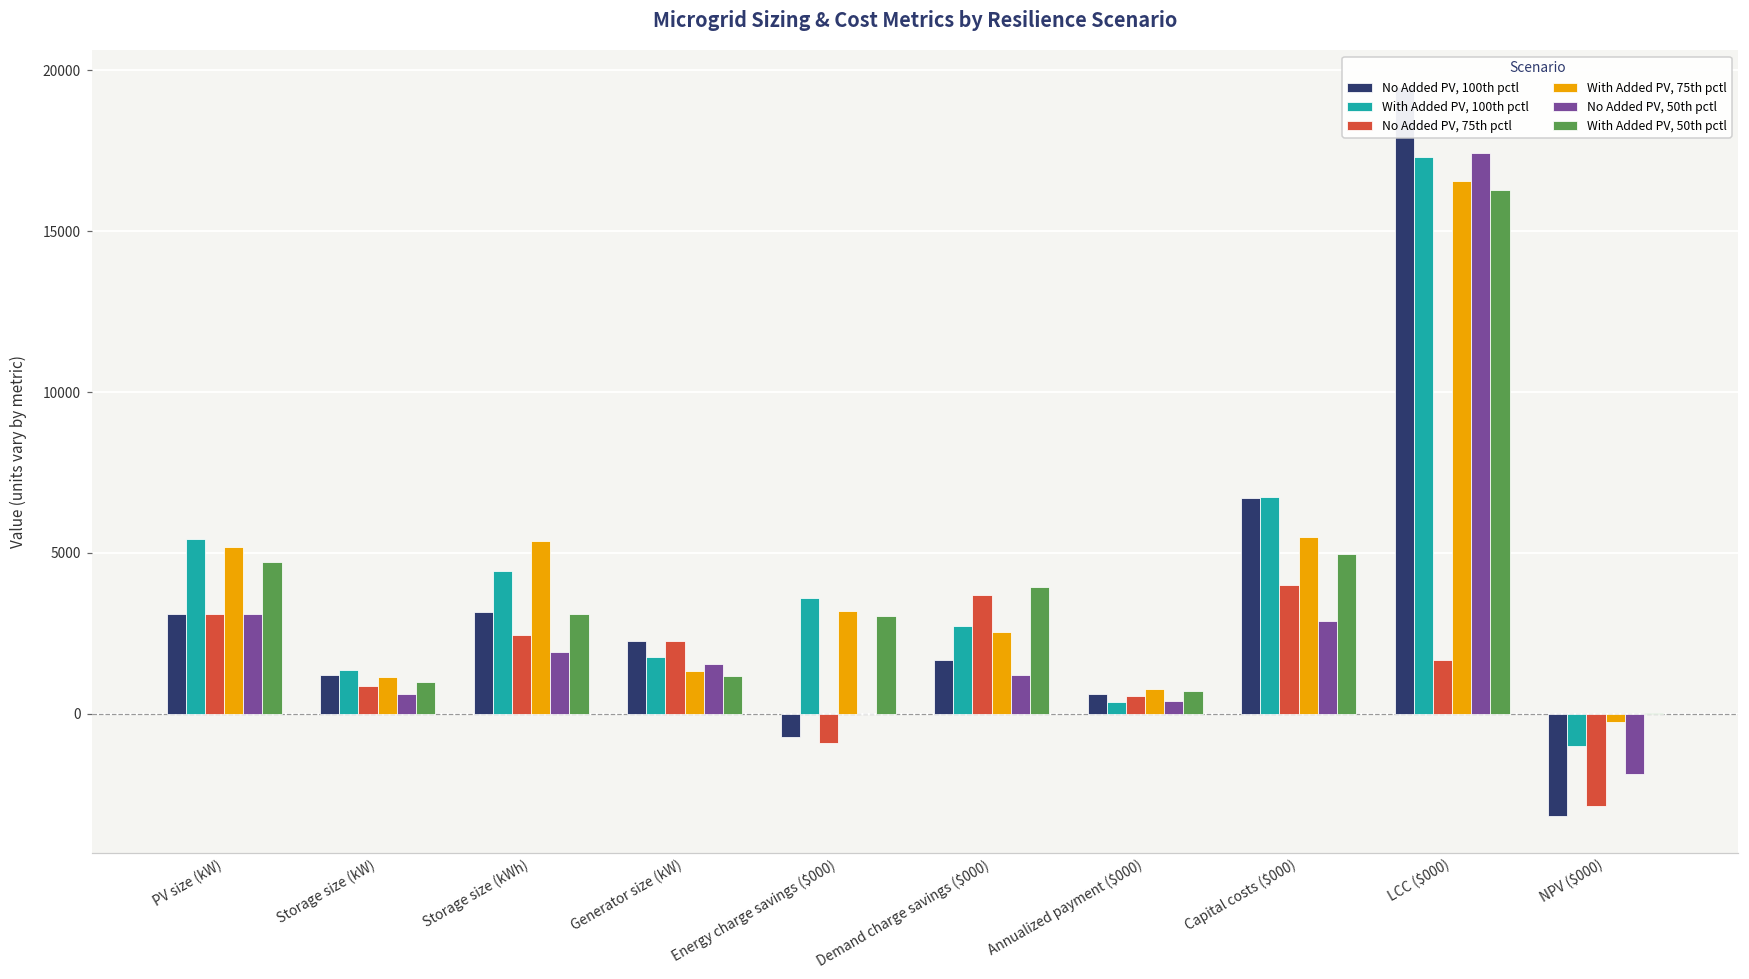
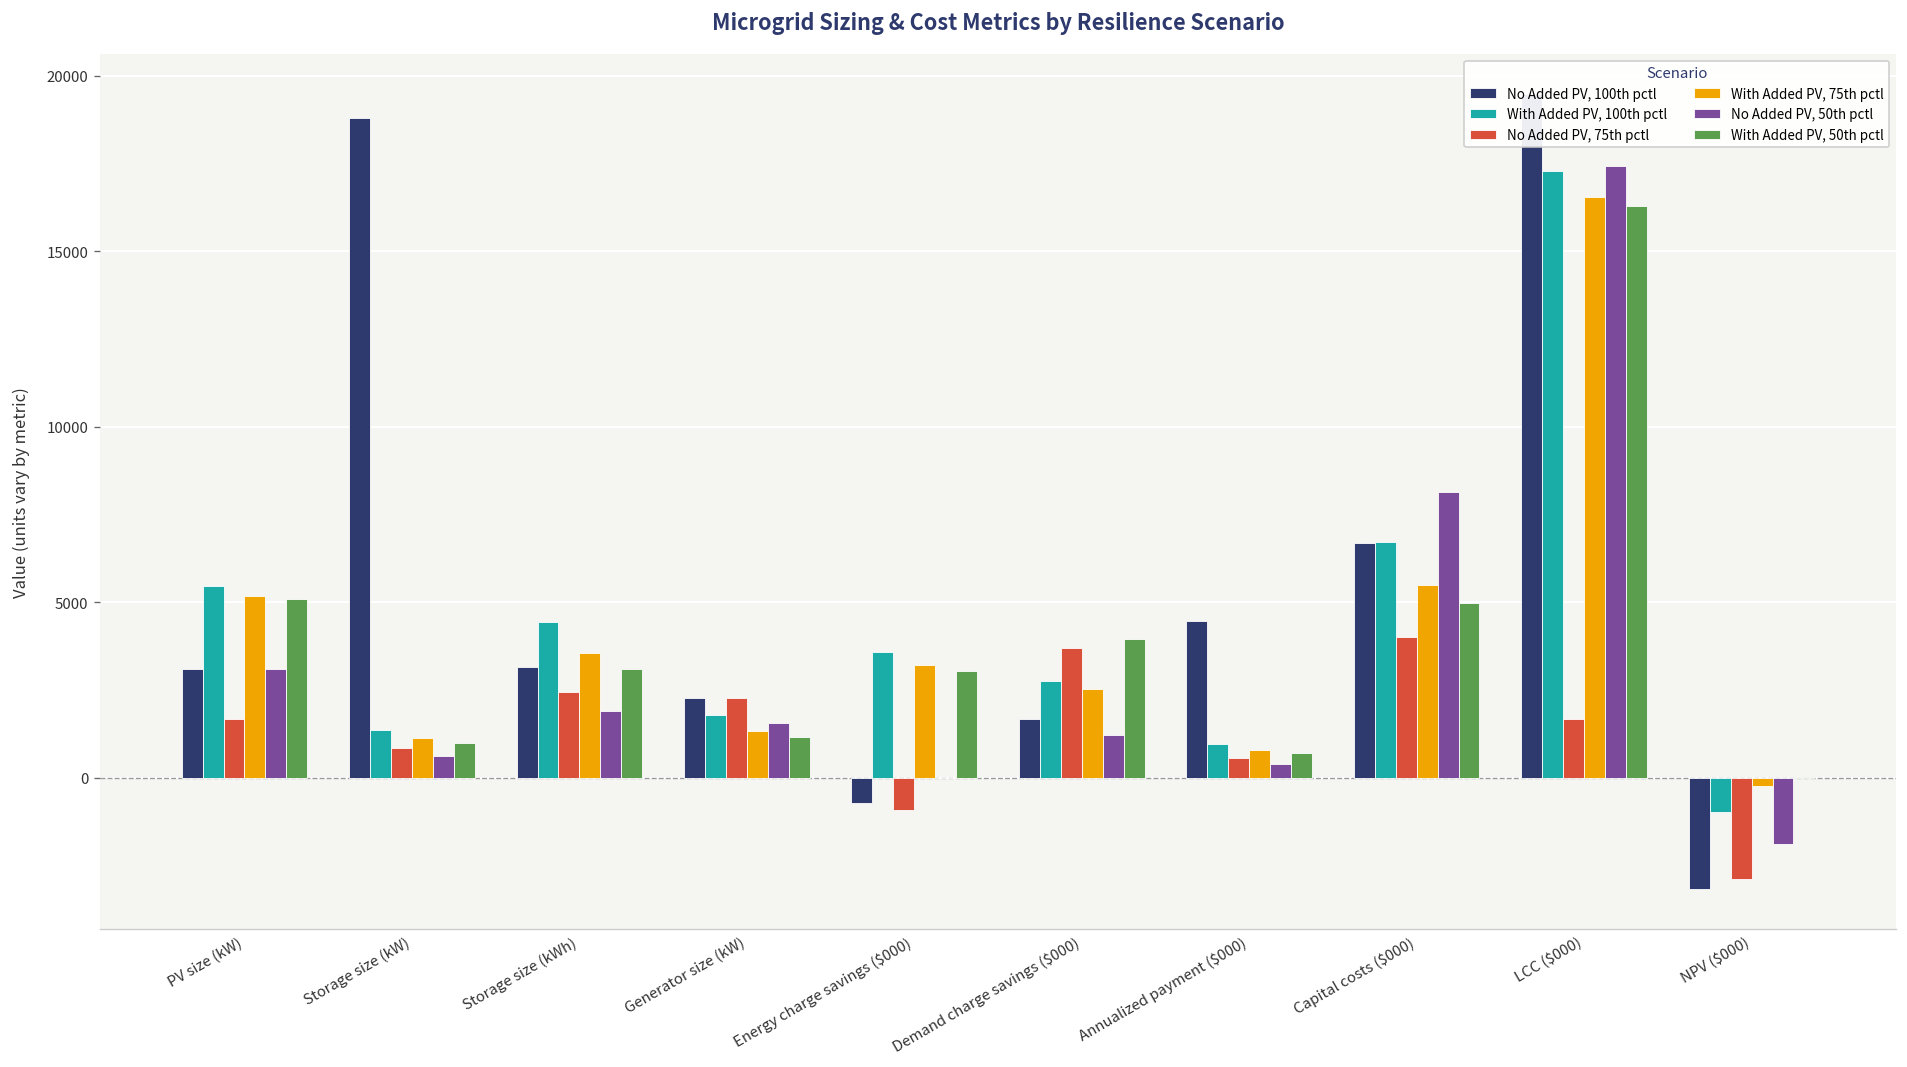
No Added PV, 75th pctl, PV size (kW): 3100 -> 1700
With Added PV, 50th pctl, PV size (kW): 4700 -> 5100
No Added PV, 100th pctl, Storage size (kW): 1200 -> 18800
With Added PV, 75th pctl, Storage size (kWh): 5400 -> 3600
No Added PV, 100th pctl, Annualized payment ($000): 600 -> 4500
With Added PV, 100th pctl, Annualized payment ($000): 400 -> 900
No Added PV, 50th pctl, Capital costs ($000): 2900 -> 8100
